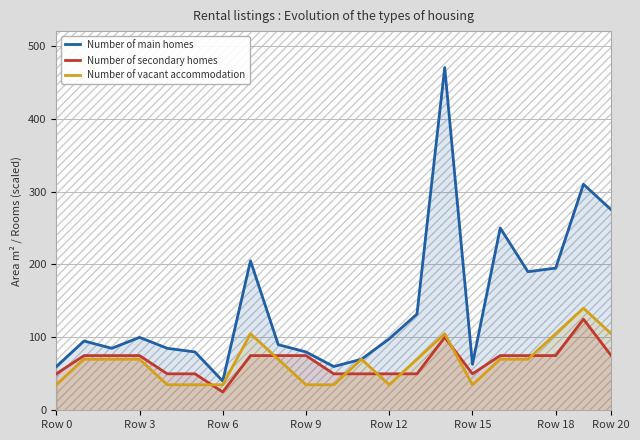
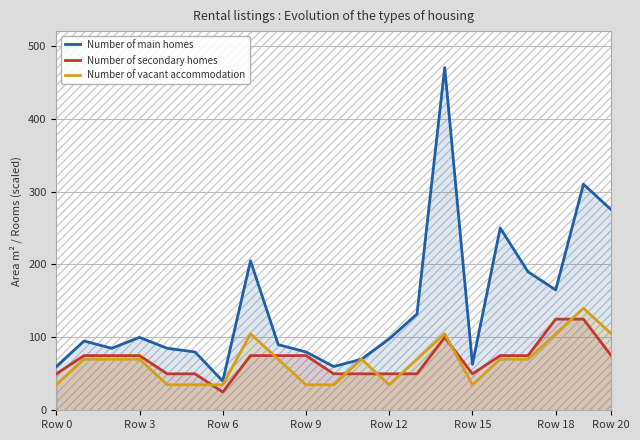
Number of main homes, Row 18: 200 -> 170
Number of secondary homes, Row 18: 80 -> 130
